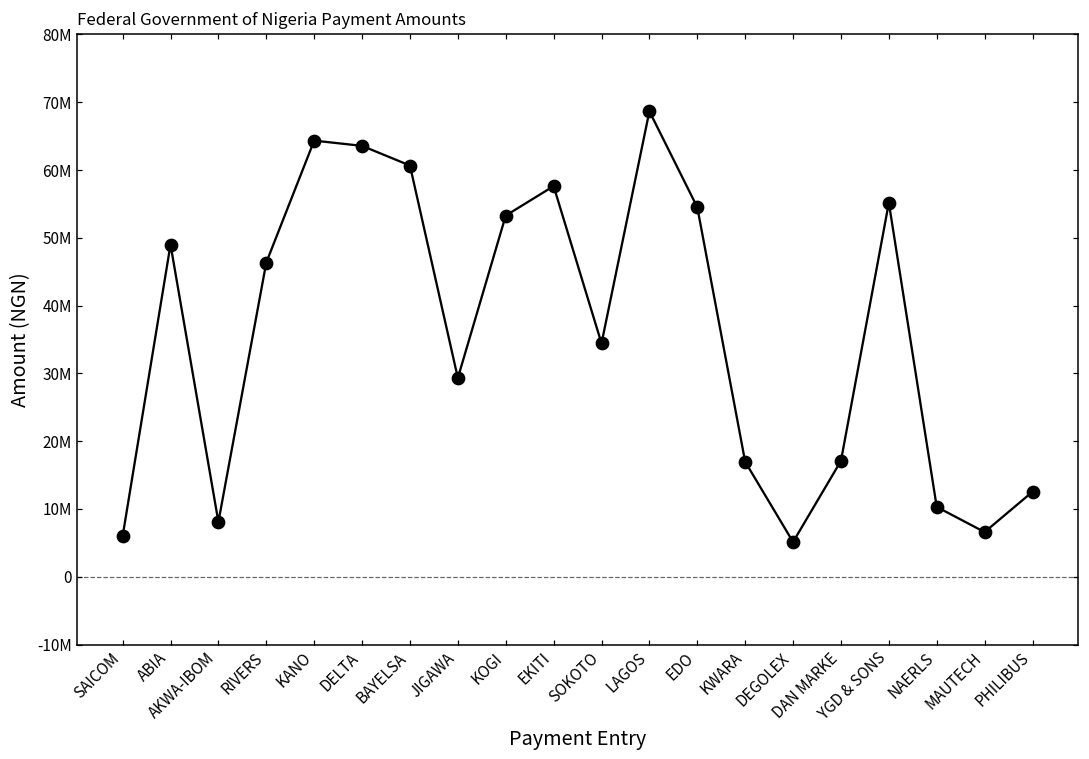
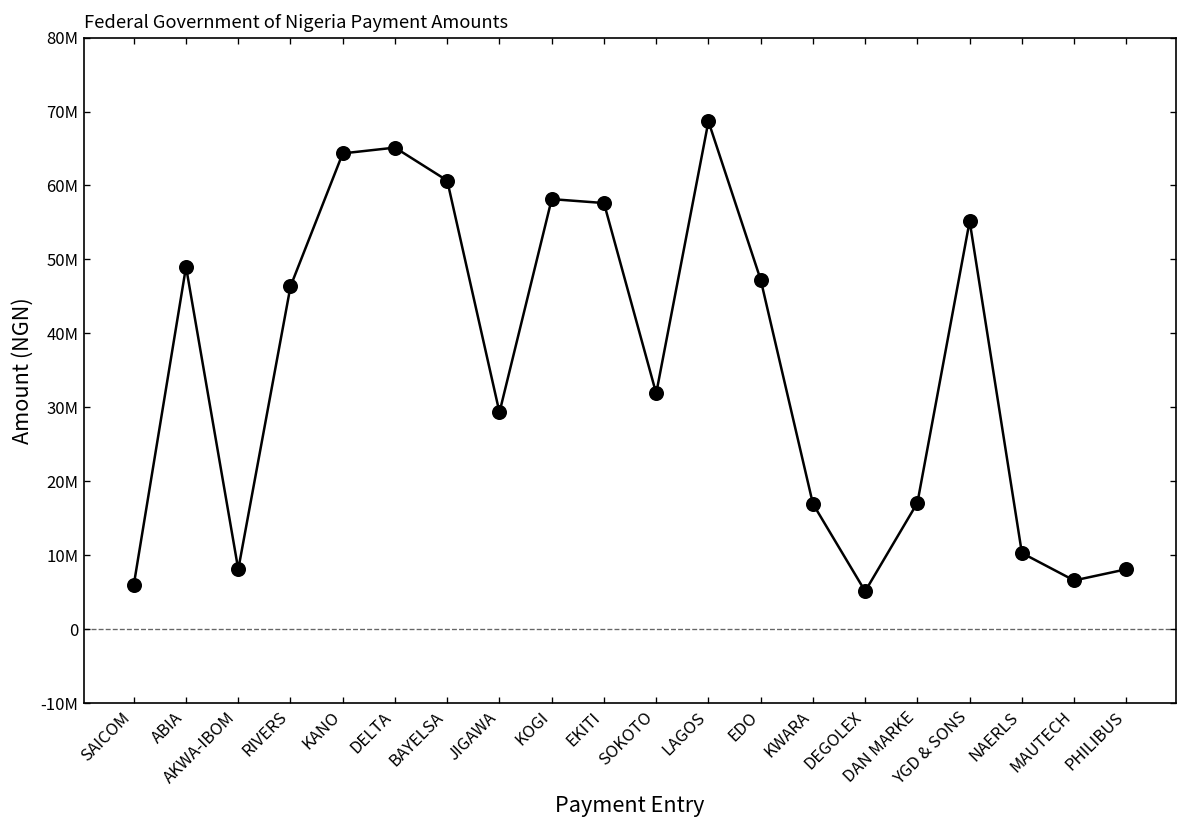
DELTA: 64000000 -> 65000000
KOGI: 53000000 -> 58000000
SOKOTO: 34000000 -> 32000000
EDO: 55000000 -> 47000000
PHILIBUS: 13000000 -> 8000000
